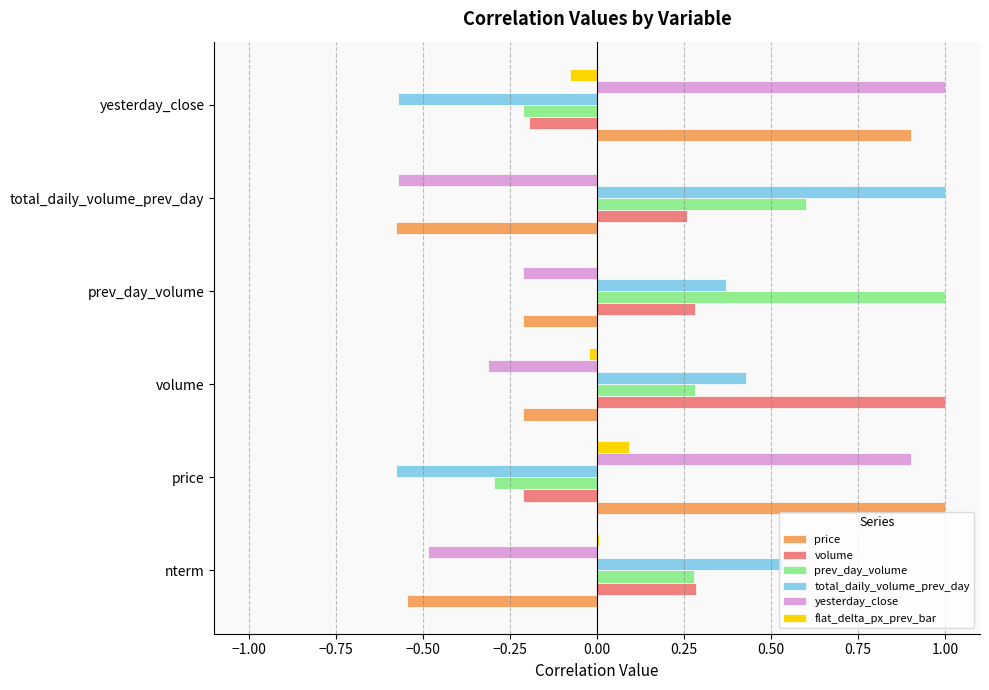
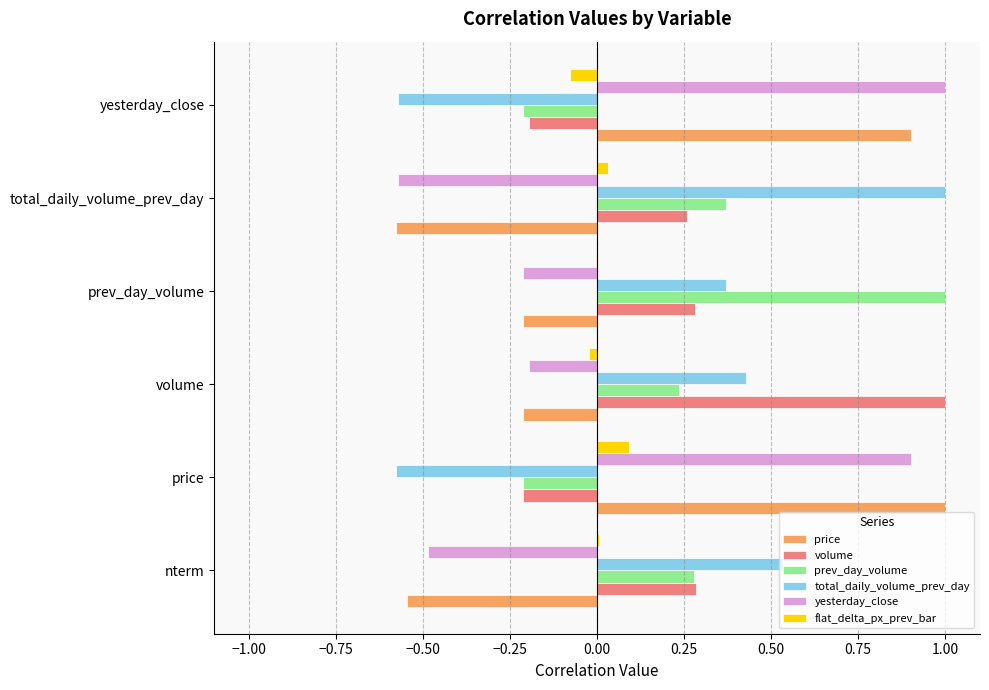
flat_delta_px_prev_bar, total_daily_volume_prev_day: 0.00 -> 0.03
prev_day_volume, total_daily_volume_prev_day: 0.60 -> 0.37
yesterday_close, volume: -0.31 -> -0.20
prev_day_volume, volume: 0.28 -> 0.23
prev_day_volume, price: -0.30 -> -0.21
